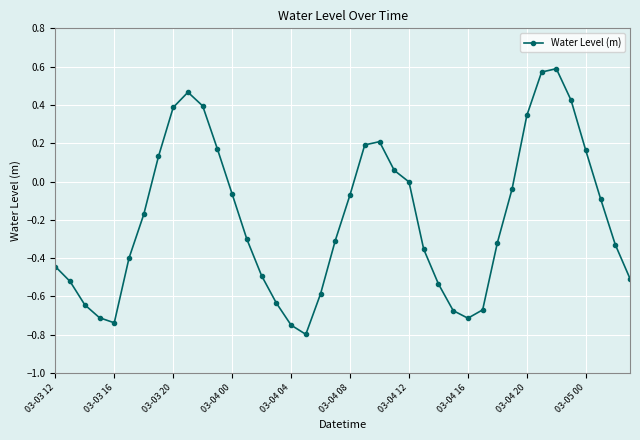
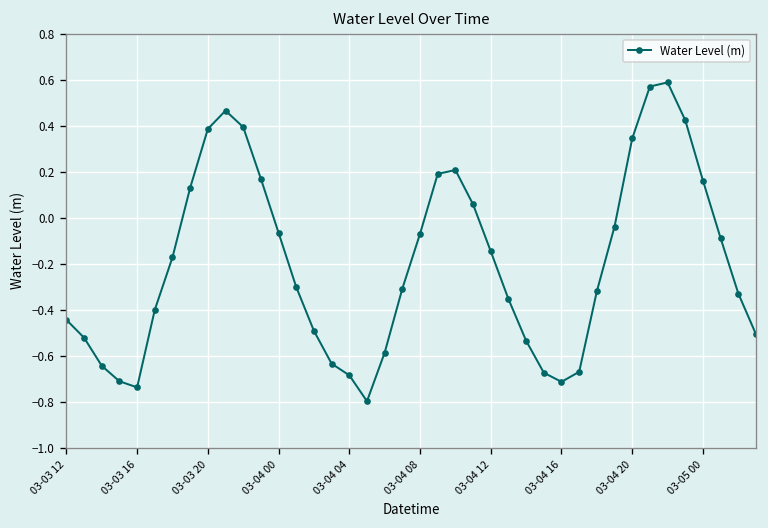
03-04 04: -0.75 -> -0.69
03-04 12: 0.00 -> -0.15
